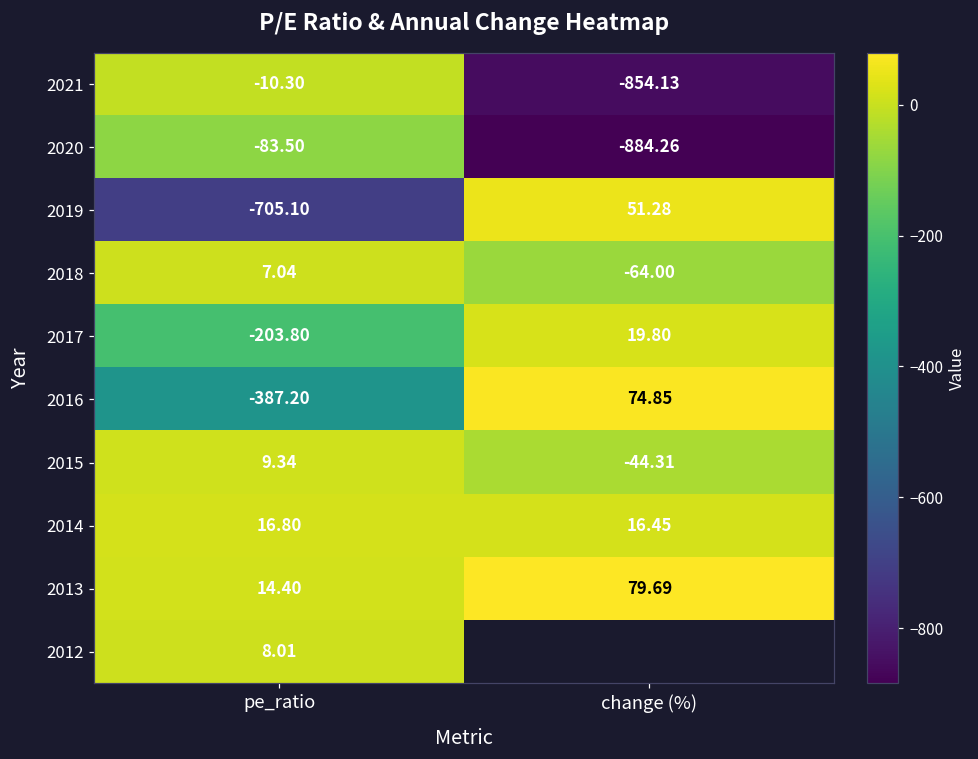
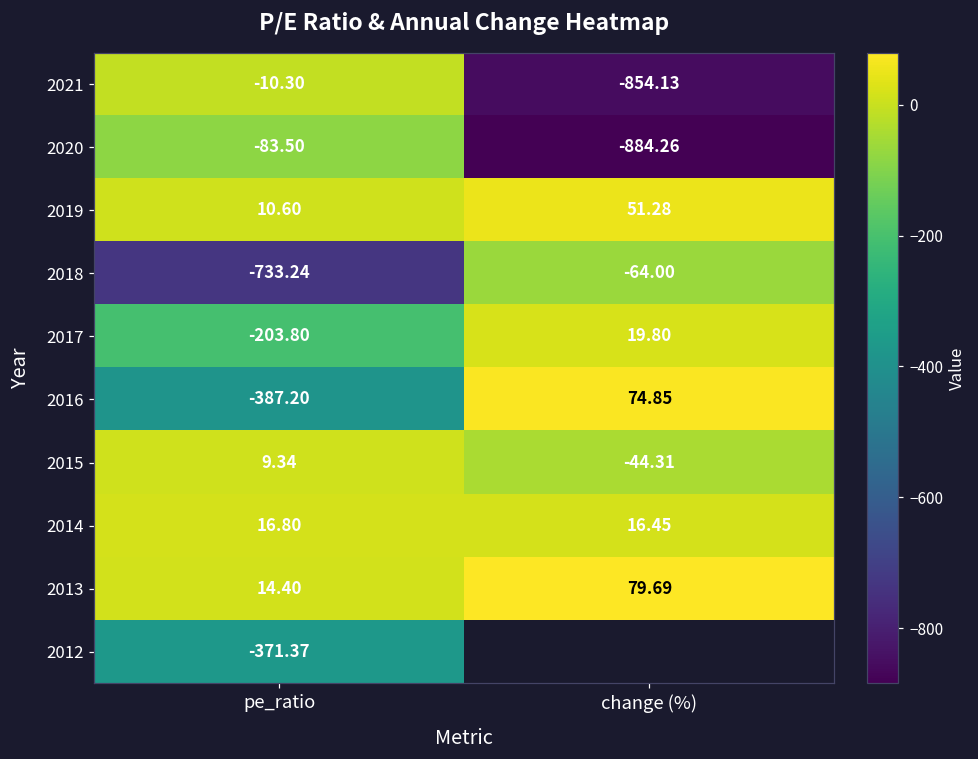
2019, pe_ratio: -705.10 -> 10.60
2018, pe_ratio: 7.04 -> -733.24
2012, pe_ratio: 8.01 -> -371.37
